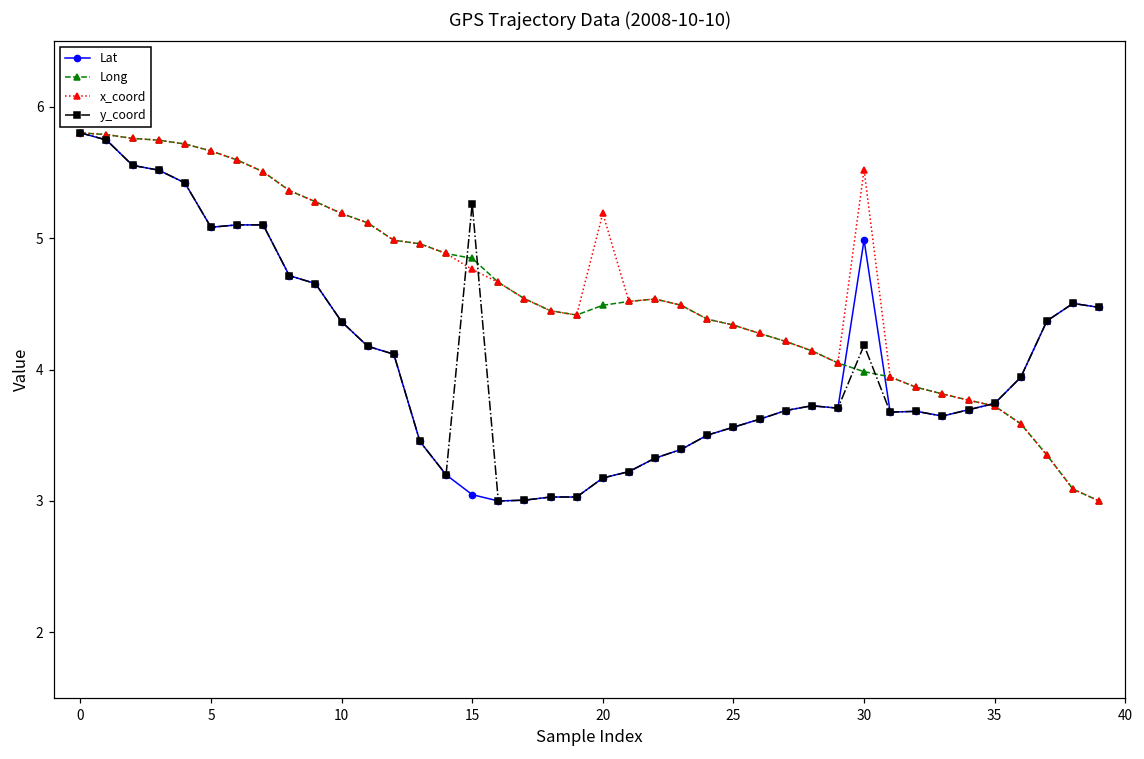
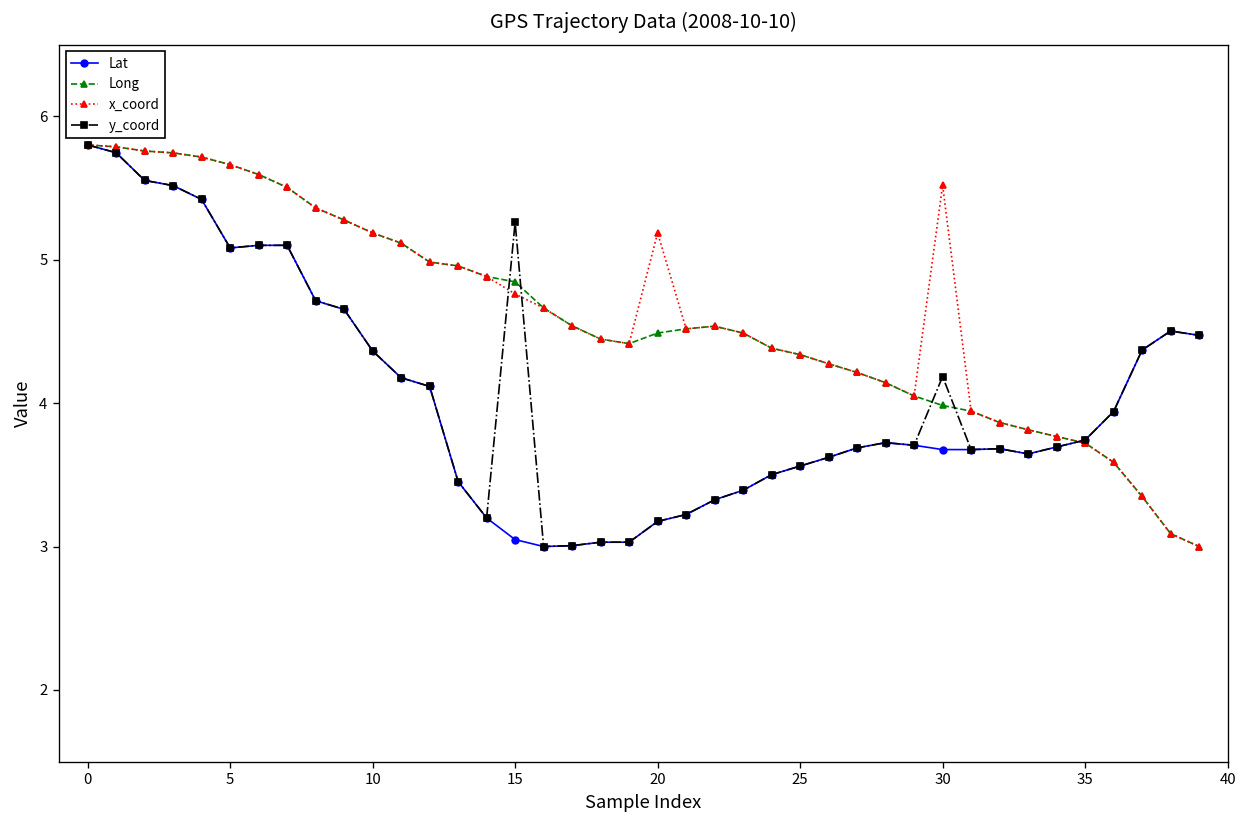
Lat, 30: 4.99 -> 3.68
